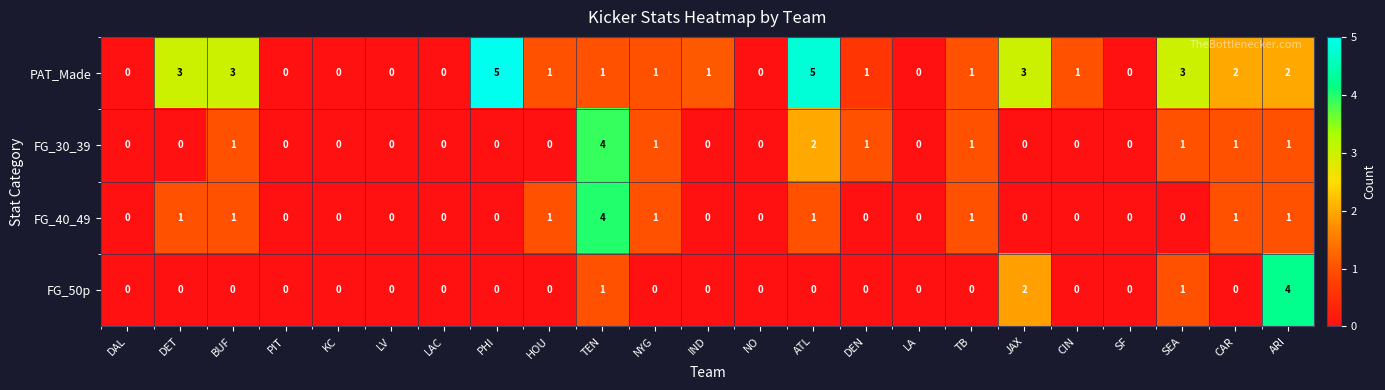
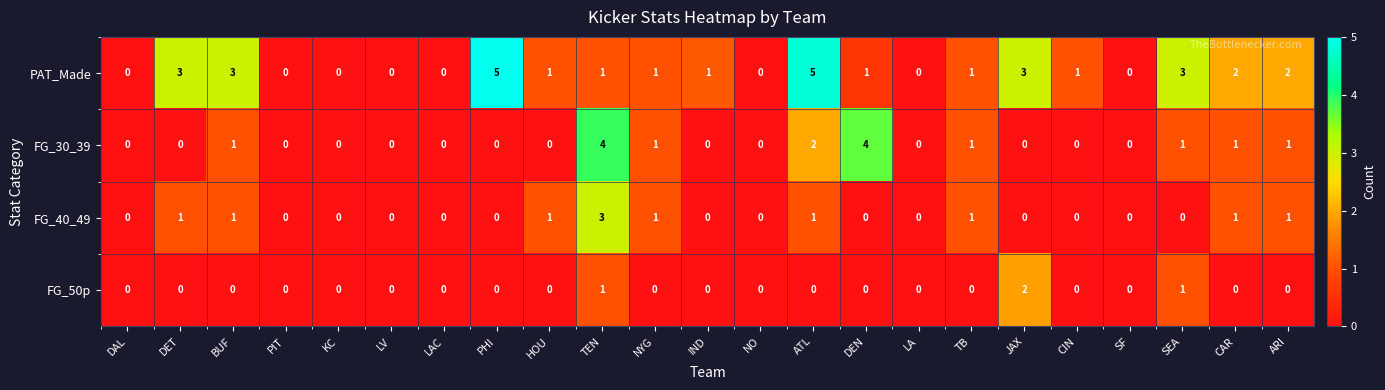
FG_30_39, DEN: 1 -> 4
FG_40_49, TEN: 4 -> 3
FG_50p, ARI: 4 -> 0
